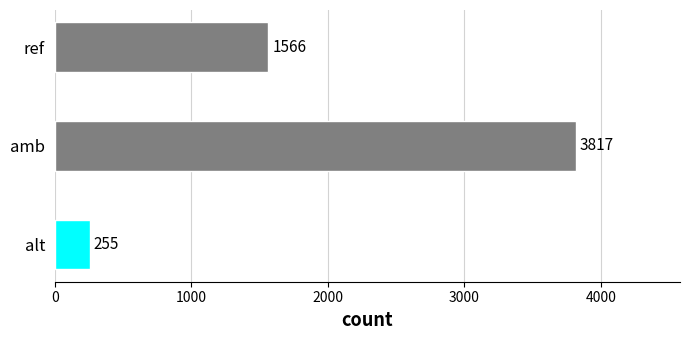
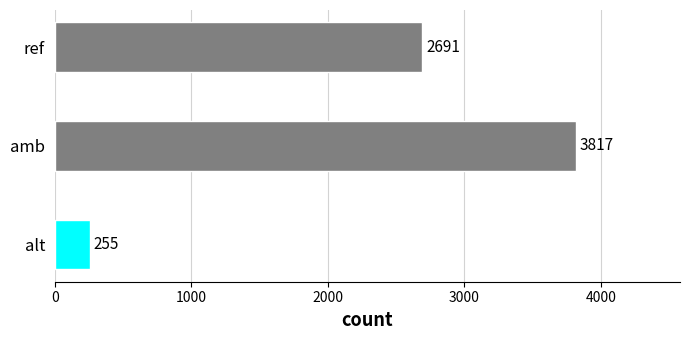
ref: 1566 -> 2691
